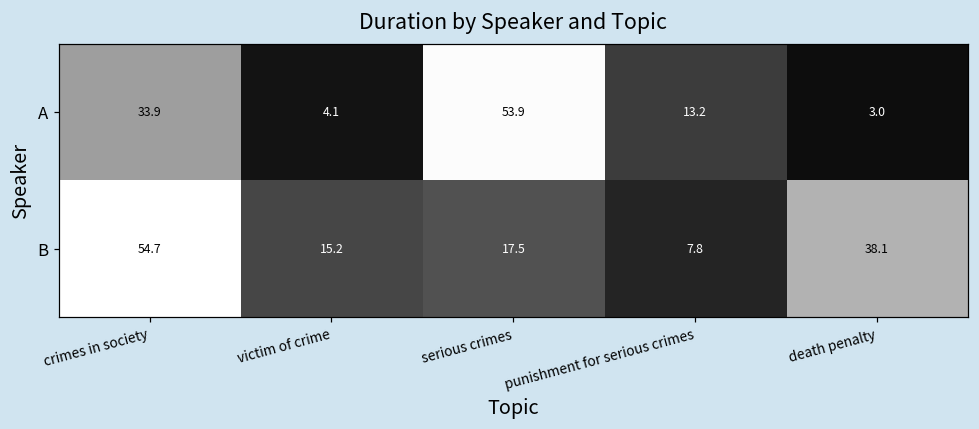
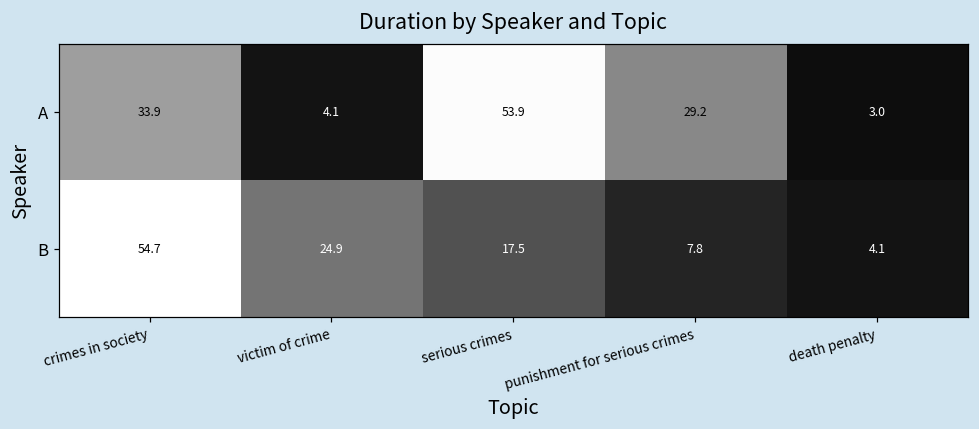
A, punishment for serious crimes: 13.2 -> 29.2
B, victim of crime: 15.2 -> 24.9
B, death penalty: 38.1 -> 4.1
